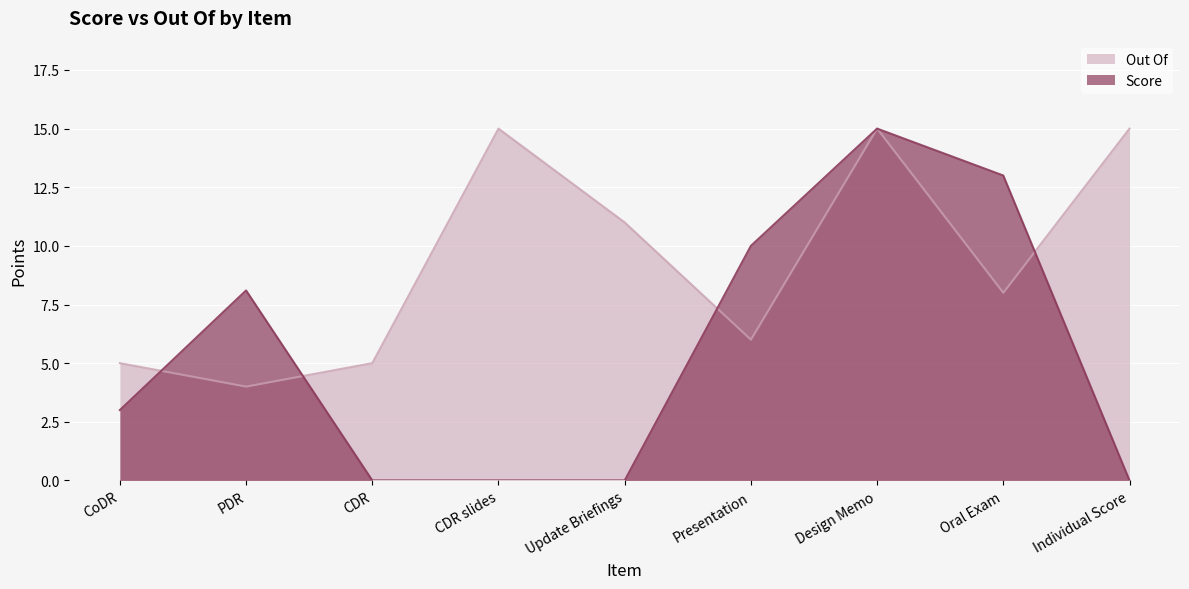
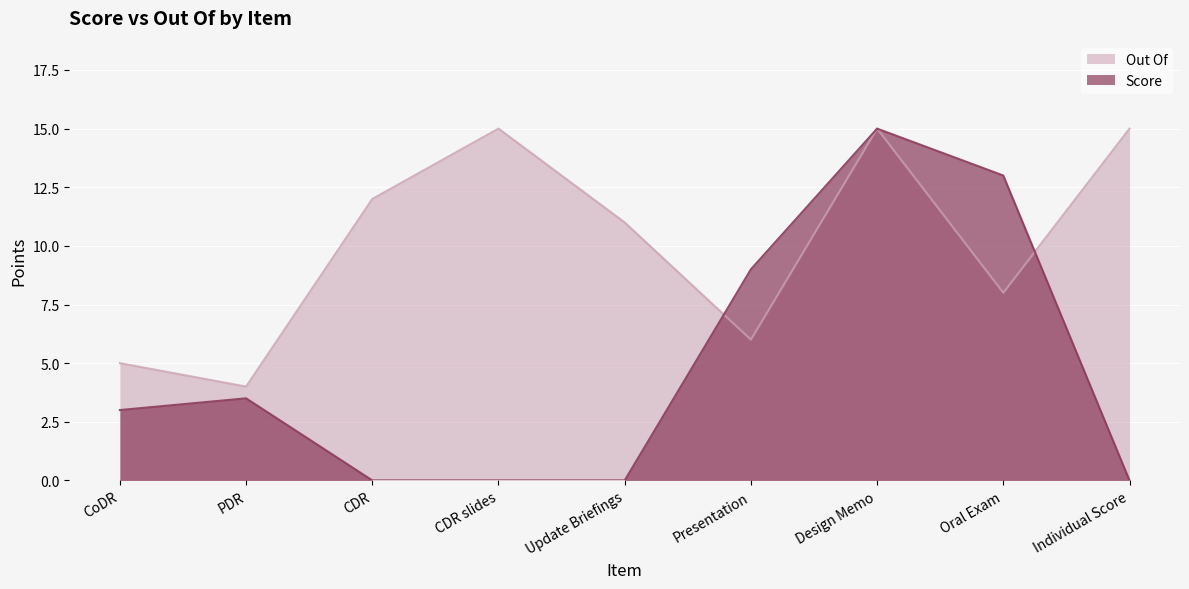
Score, PDR: 8.1 -> 3.5
Out Of, CDR: 5 -> 12
Score, Presentation: 10 -> 9
